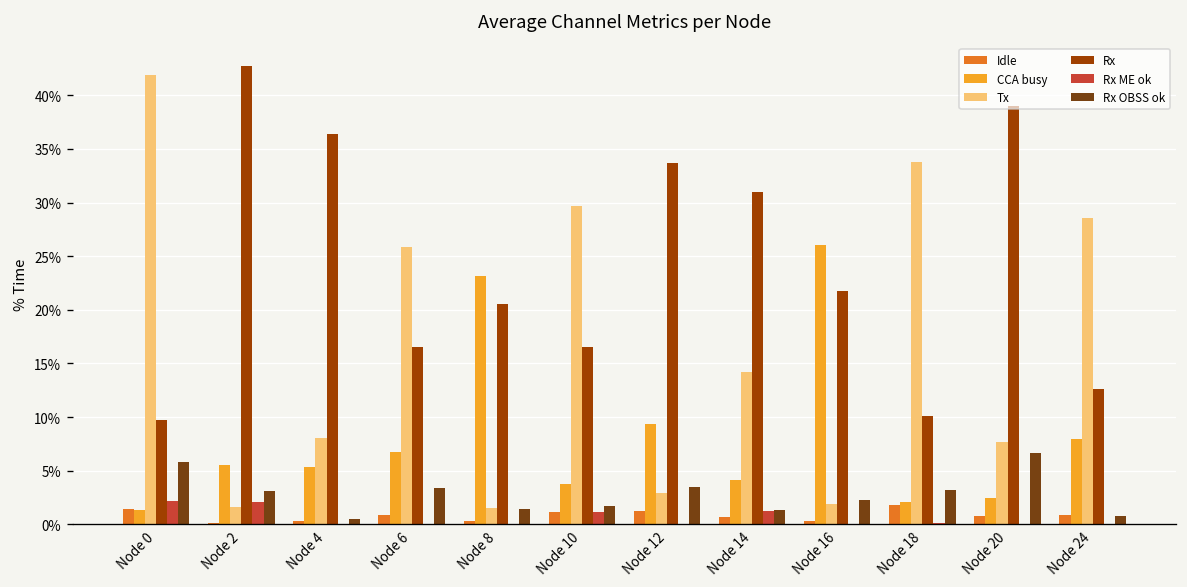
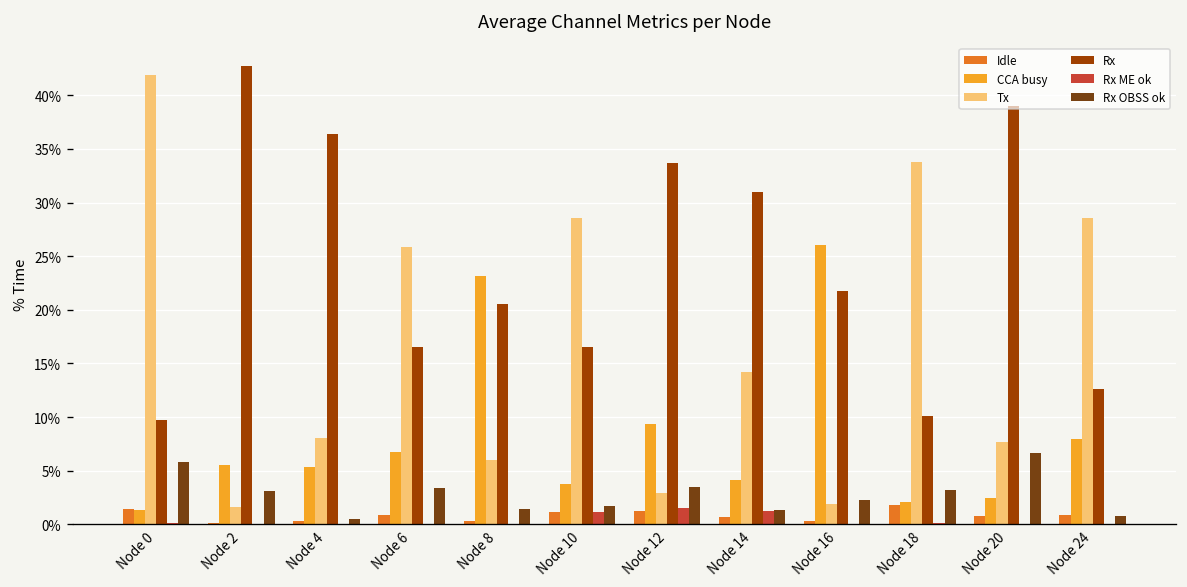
Rx ME ok, Node 0: 2% -> 0%
Rx ME ok, Node 2: 2% -> 0%
Tx, Node 8: 2% -> 6%
Tx, Node 10: 30% -> 29%
Rx ME ok, Node 12: 0% -> 2%
